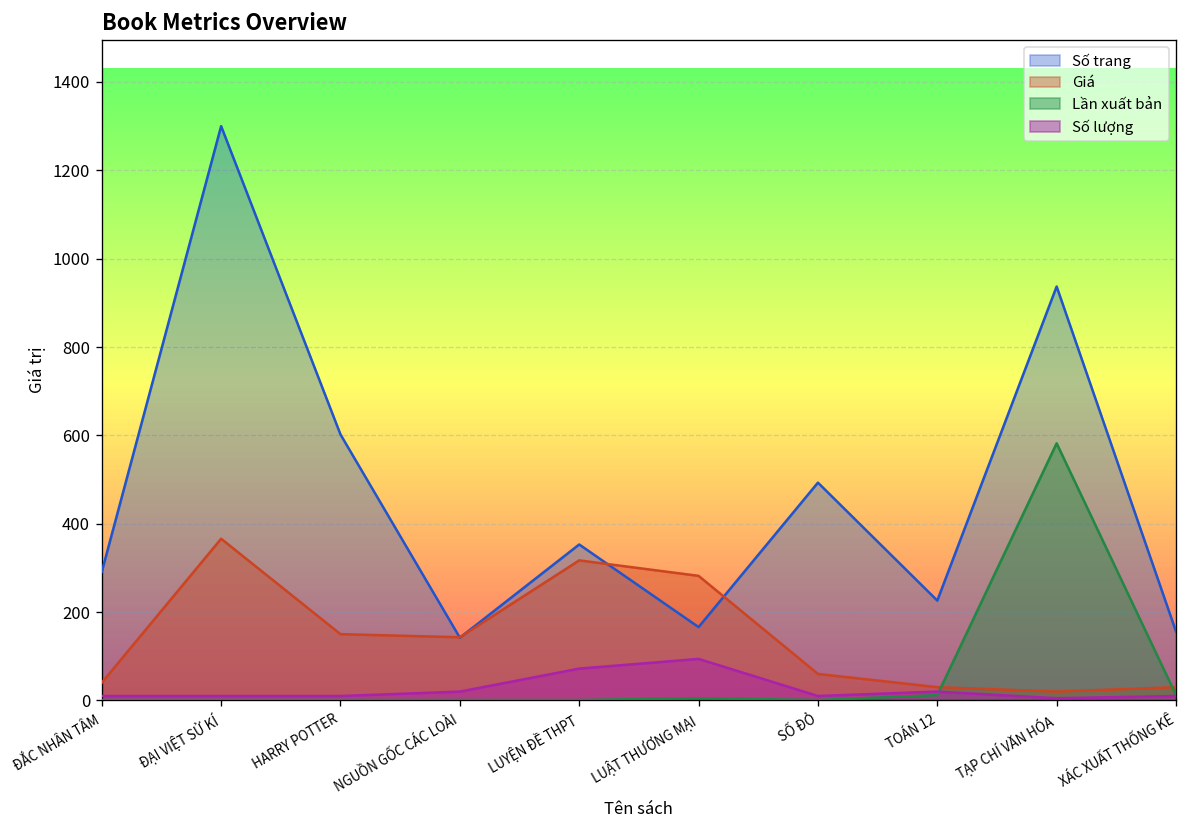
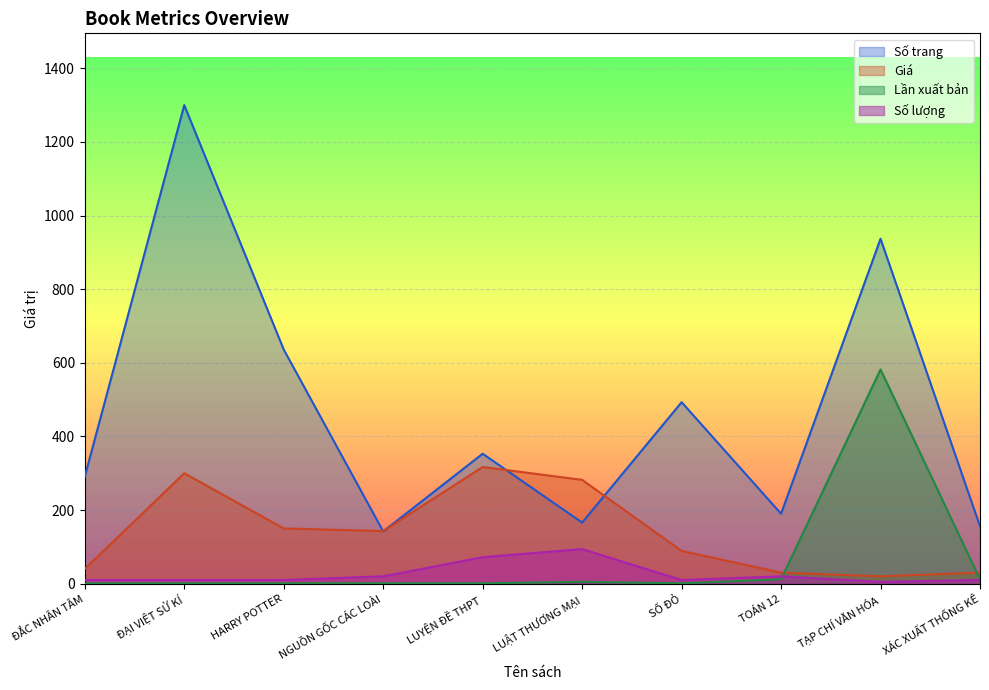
Giá, ĐẠI VIỆT SỬ KÍ: 370 -> 300
Số trang, HARRY POTTER: 600 -> 640
Giá, SỐ ĐỎ: 60 -> 90
Số trang, TOÁN 12: 230 -> 190
